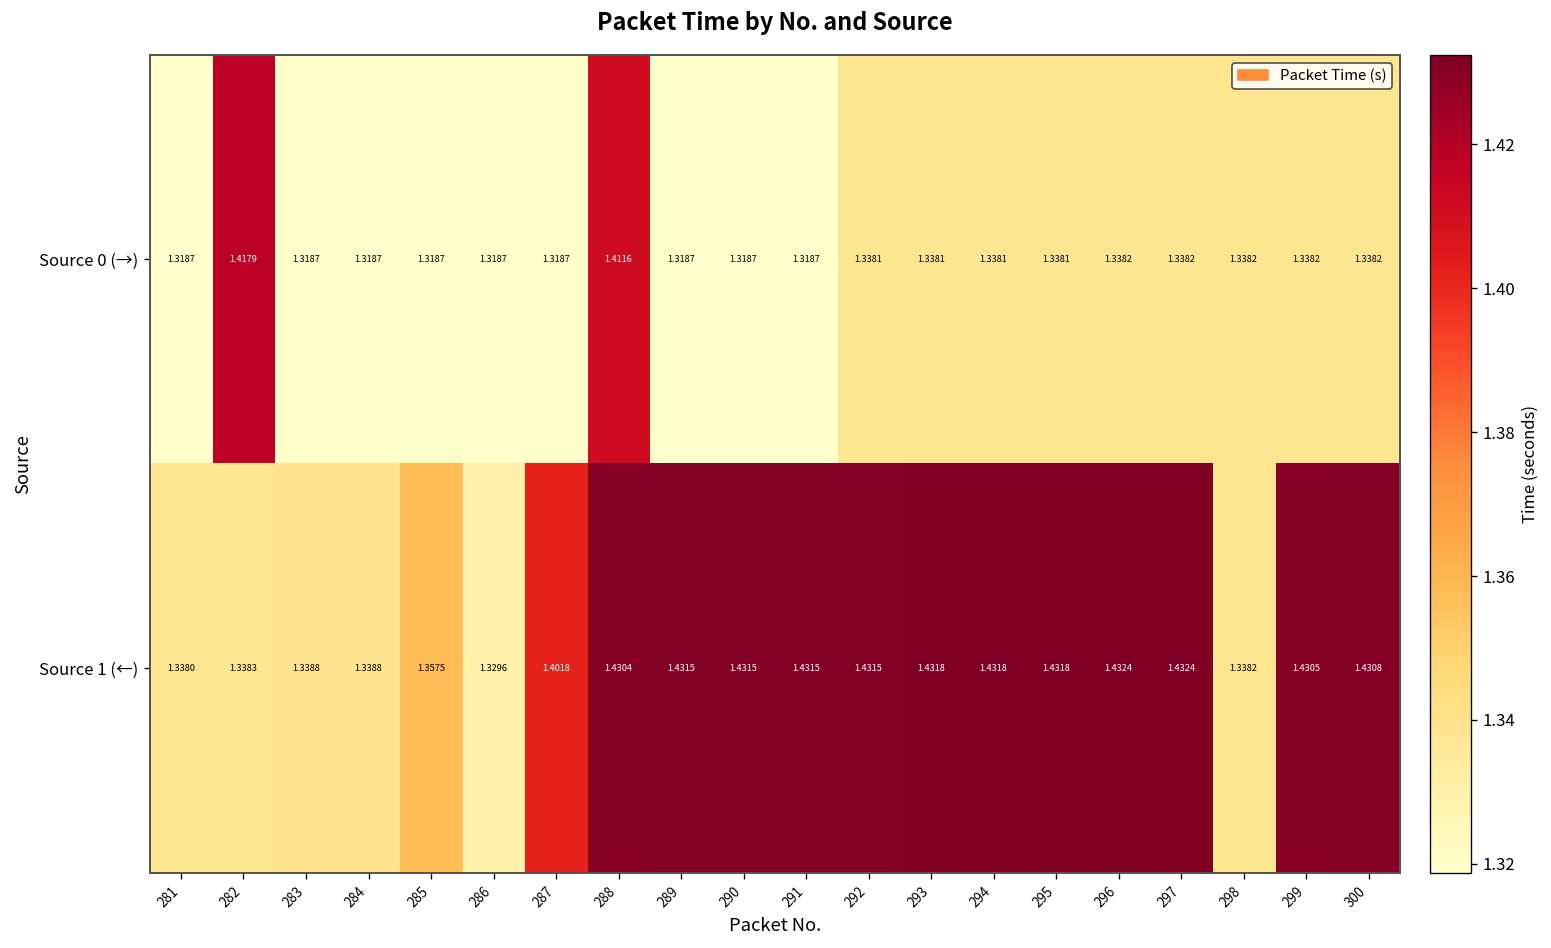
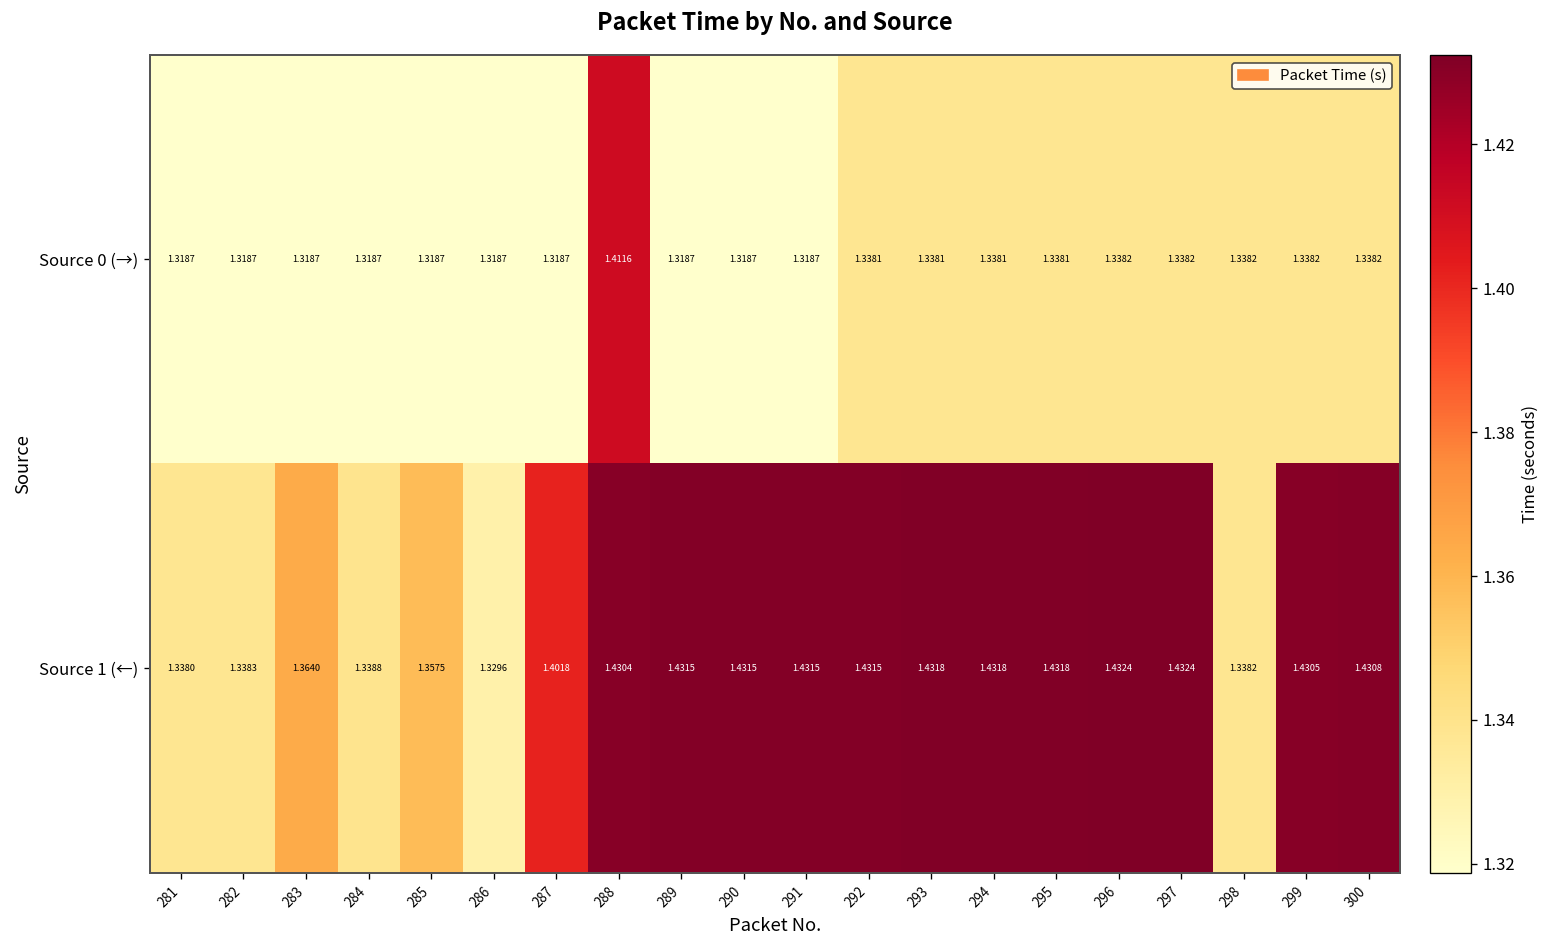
Source 0 (→), 282: 1.4179 -> 1.3187
Source 1 (←), 283: 1.3388 -> 1.3640
